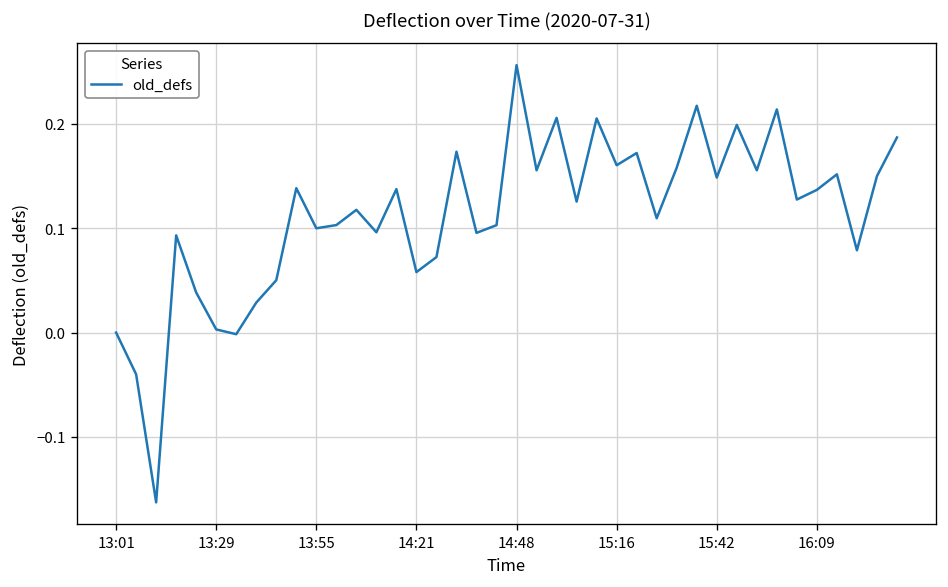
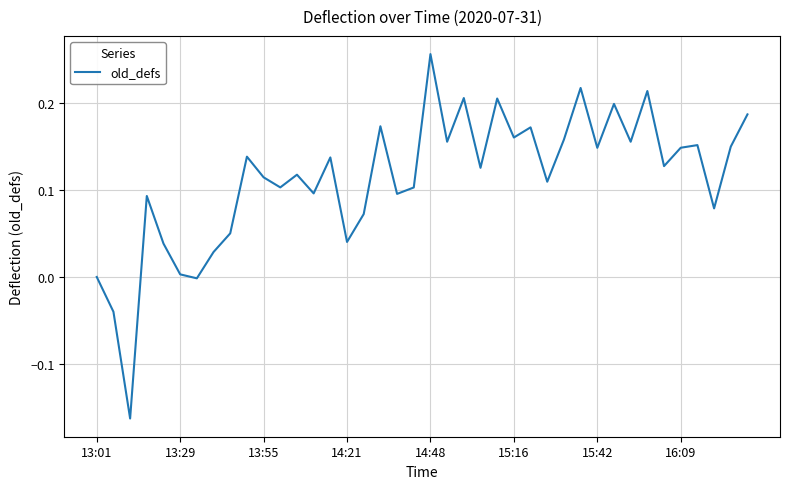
13:55: 0.10 -> 0.11
14:21: 0.06 -> 0.04
16:09: 0.14 -> 0.15
